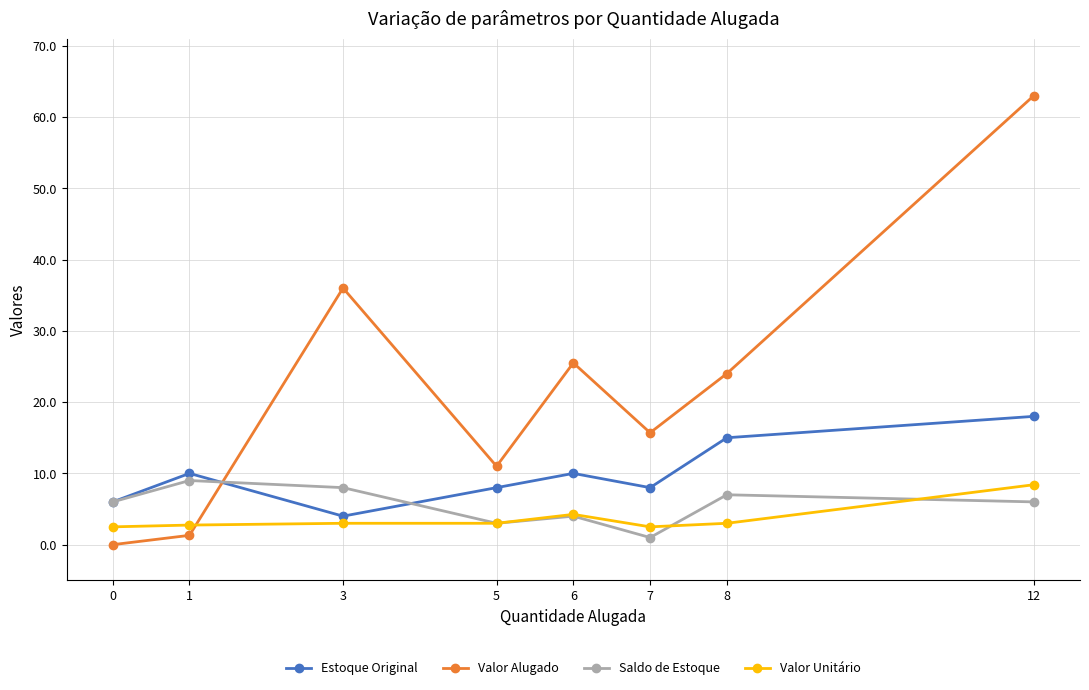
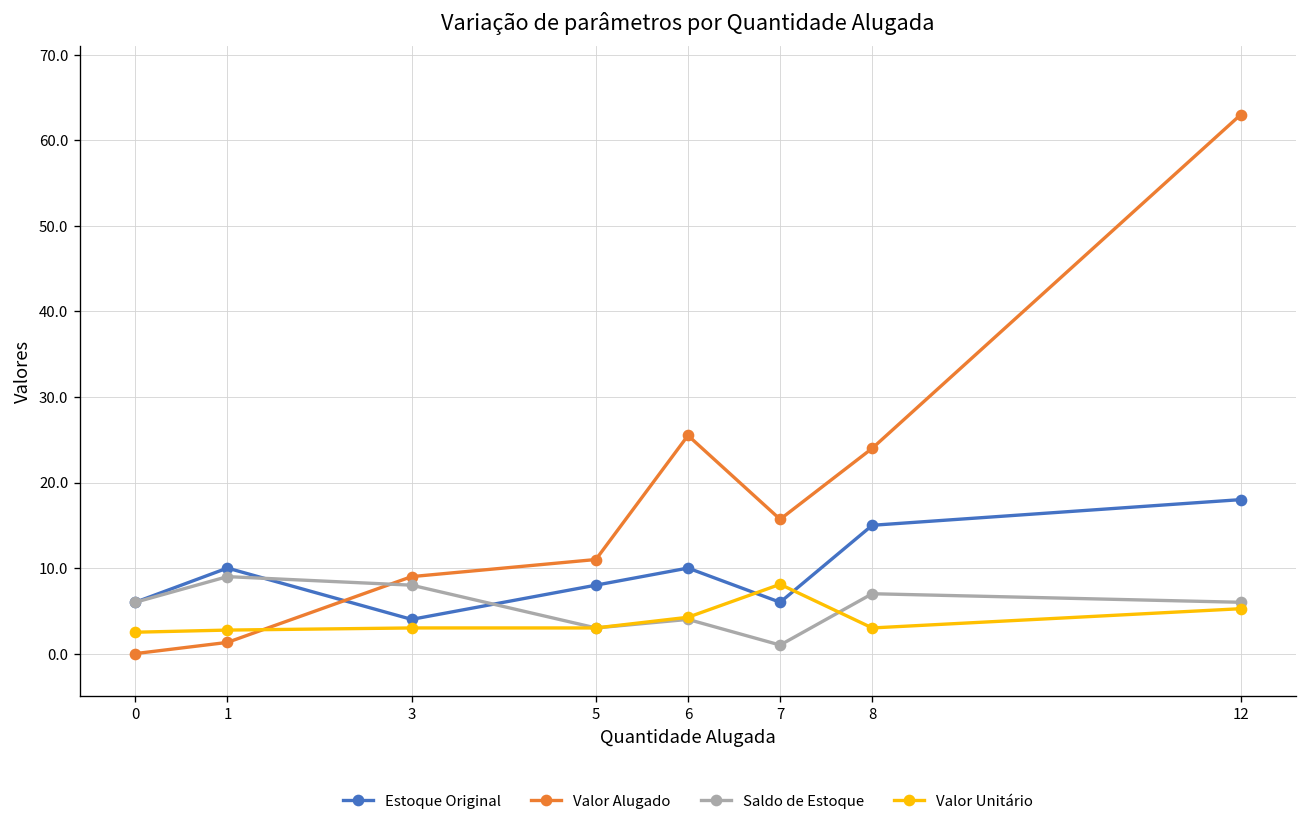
Valor Alugado, 3: 36 -> 9
Estoque Original, 7: 8 -> 6
Valor Unitário, 7: 3 -> 8
Valor Unitário, 12: 8 -> 5
